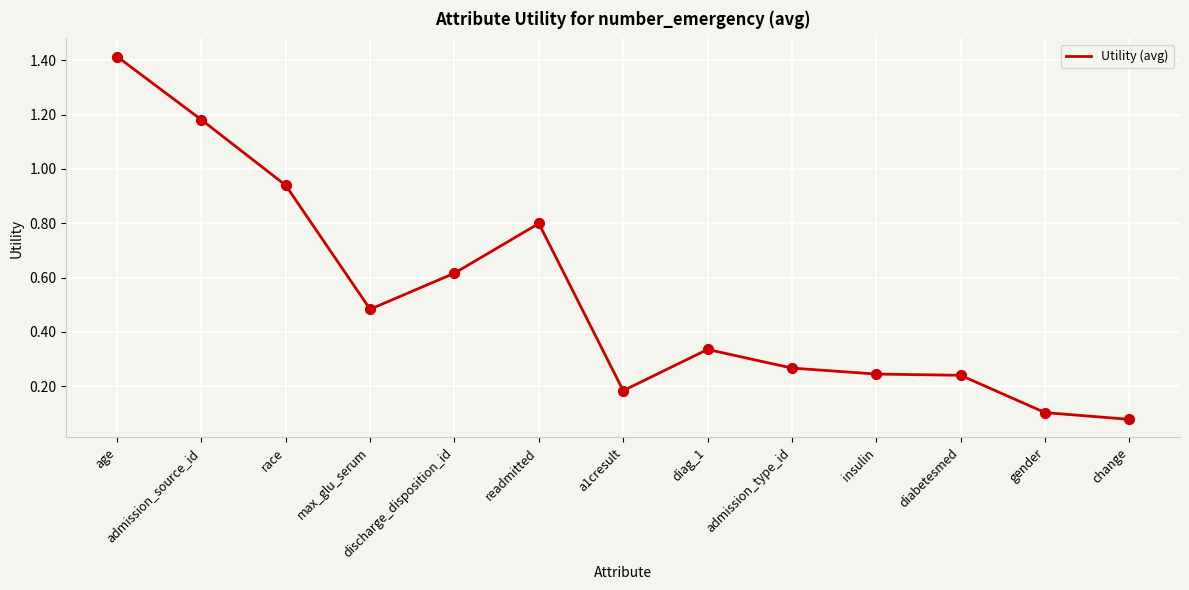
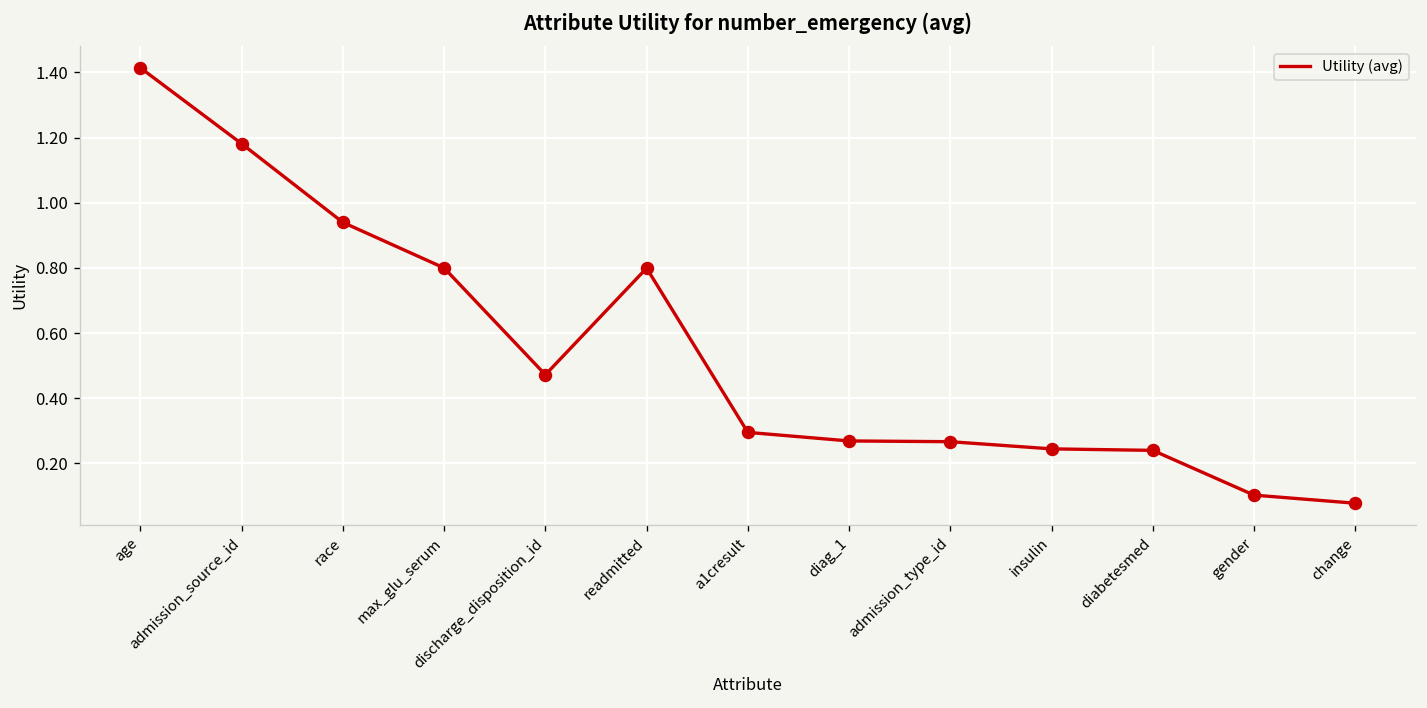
max_glu_serum: 0.48 -> 0.80
discharge_disposition_id: 0.62 -> 0.47
a1cresult: 0.18 -> 0.29
diag_1: 0.33 -> 0.27
